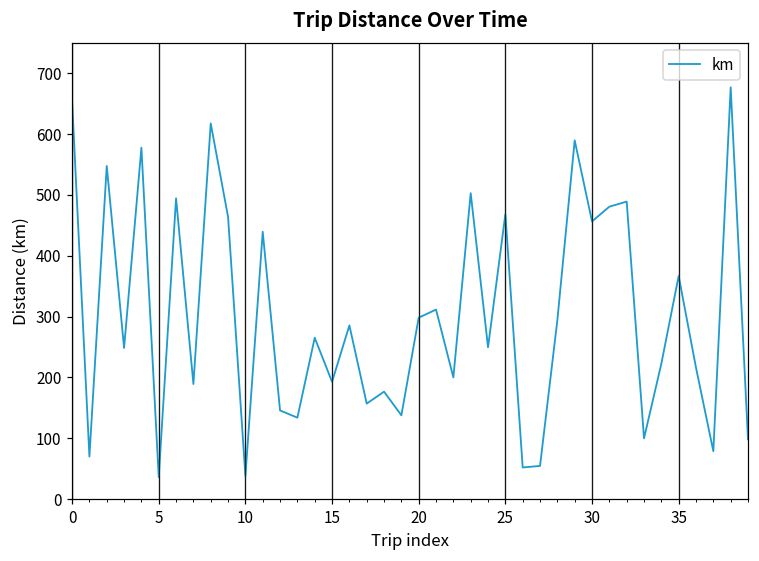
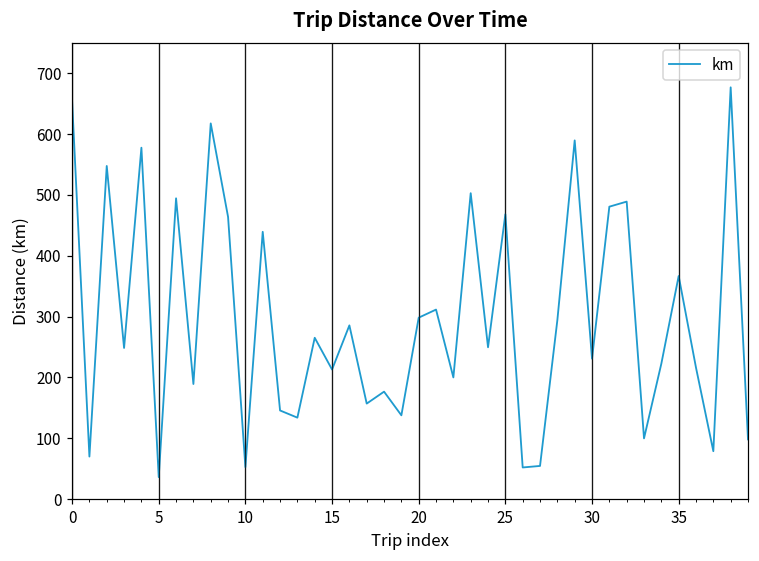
10: 40 -> 50
15: 190 -> 210
30: 460 -> 230
